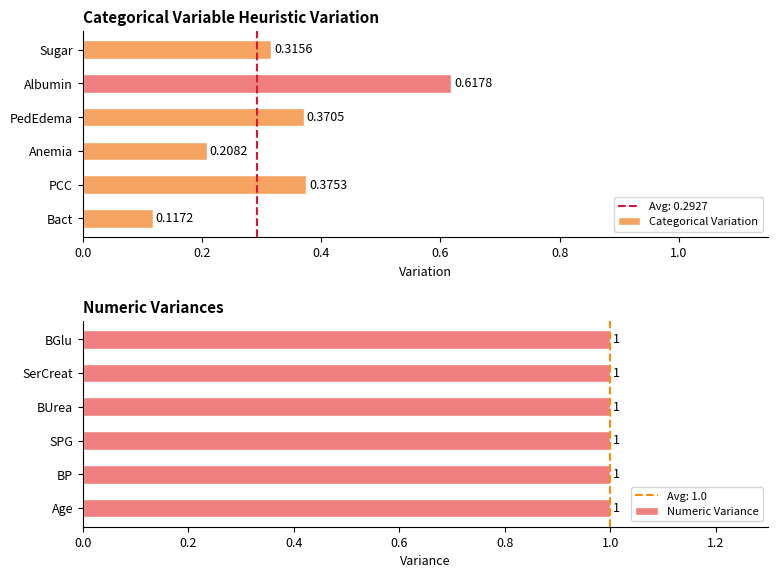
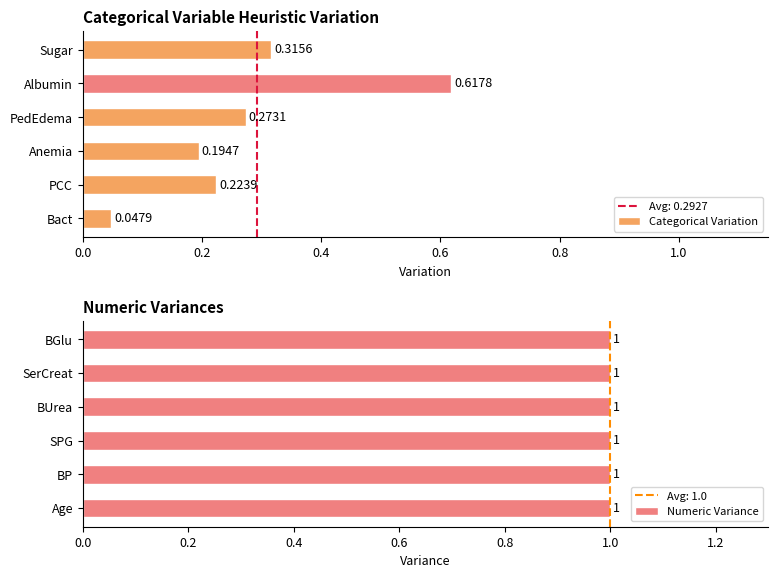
Categorical Variable Heuristic Variation, PedEdema: 0.3705 -> 0.2731
Categorical Variable Heuristic Variation, Anemia: 0.2082 -> 0.1947
Categorical Variable Heuristic Variation, PCC: 0.3753 -> 0.2239
Categorical Variable Heuristic Variation, Bact: 0.1172 -> 0.0479
